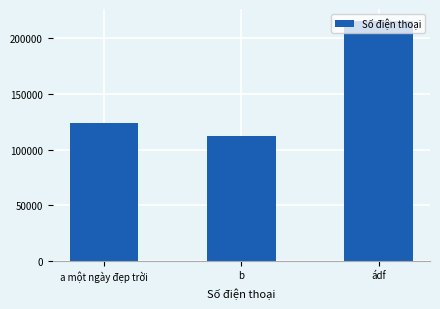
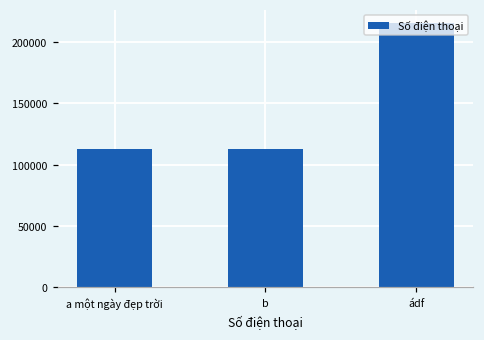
a một ngày đẹp trời: 123000 -> 113000
